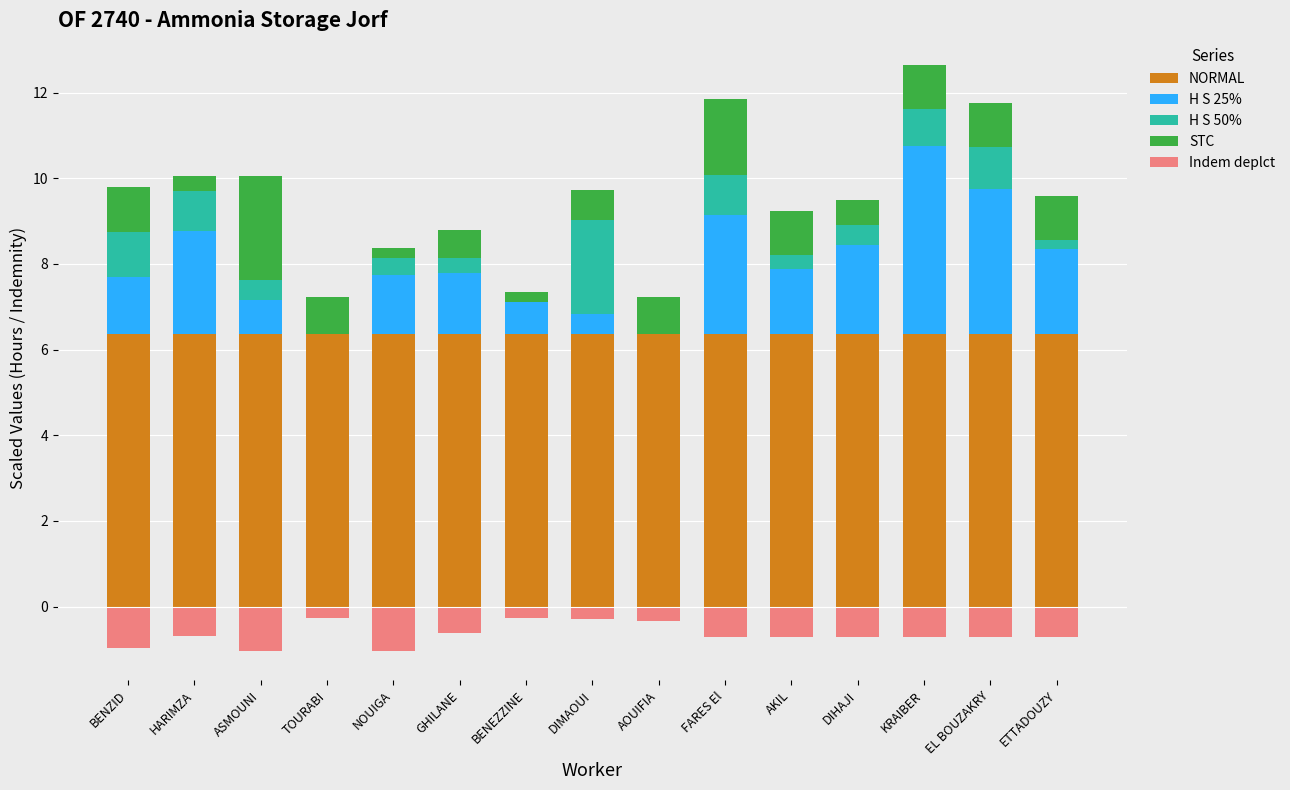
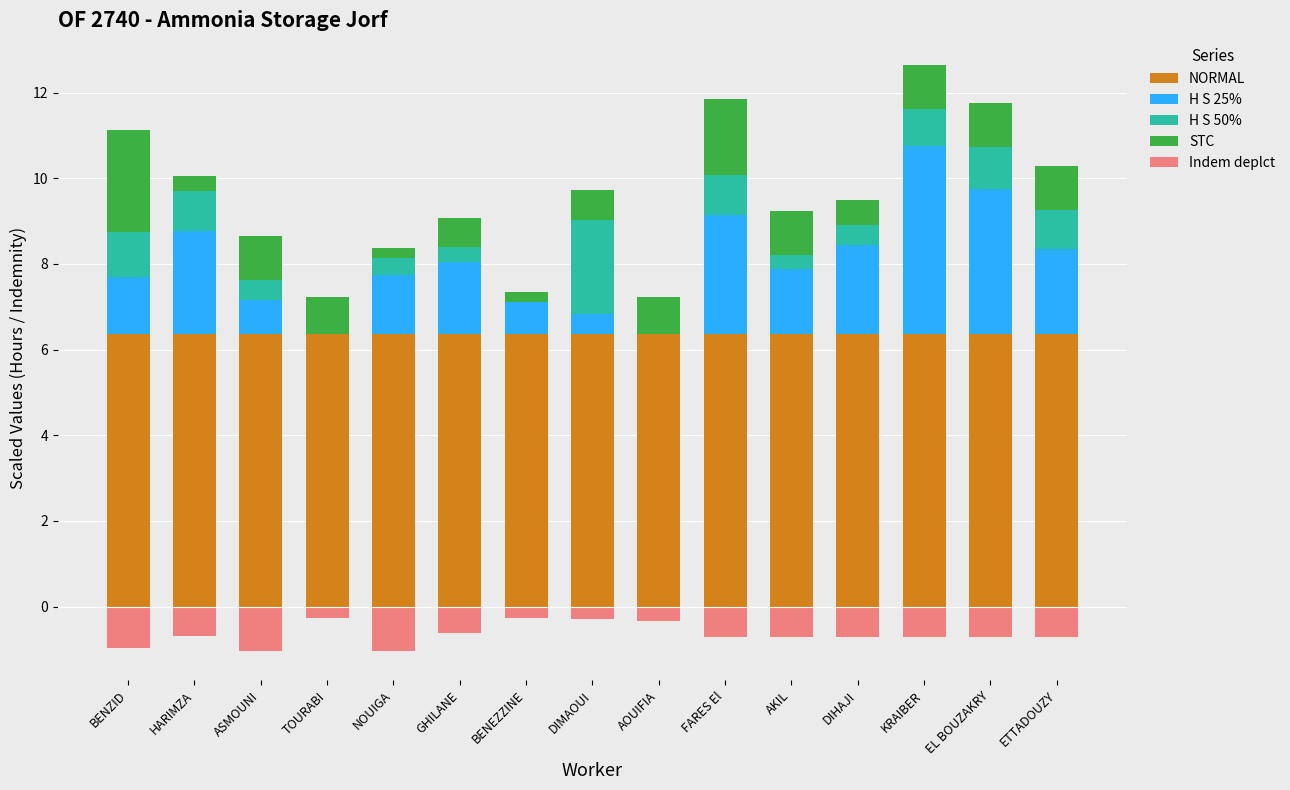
STC, BENZID: 1.0 -> 2.4
STC, ASMOUNI: 2.4 -> 1.0
H S 25%, GHILANE: 1.4 -> 1.7
H S 50%, ETTADOUZY: 0.2 -> 0.9
